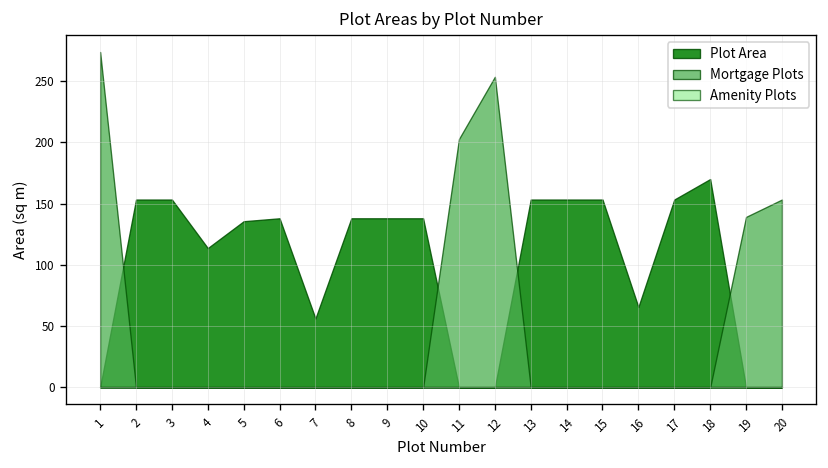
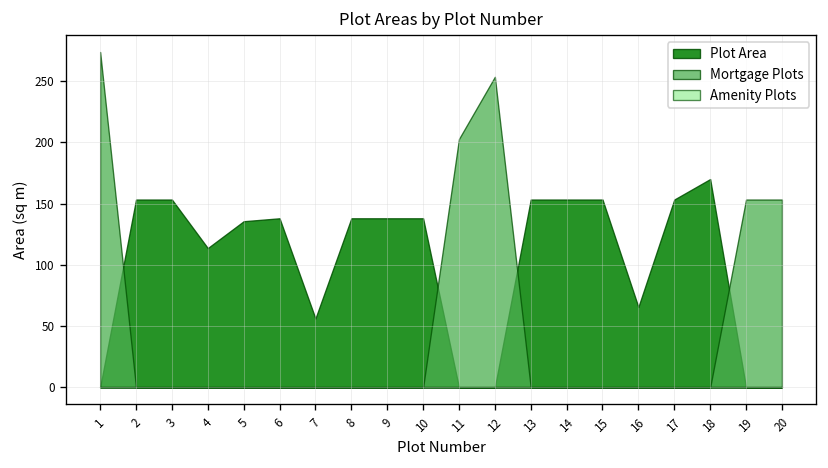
Mortgage Plots, 19: 139 -> 153
